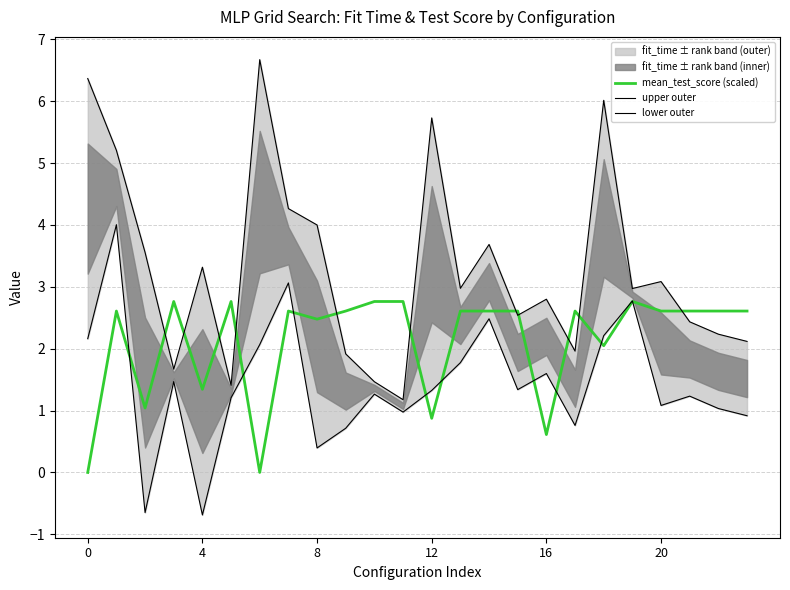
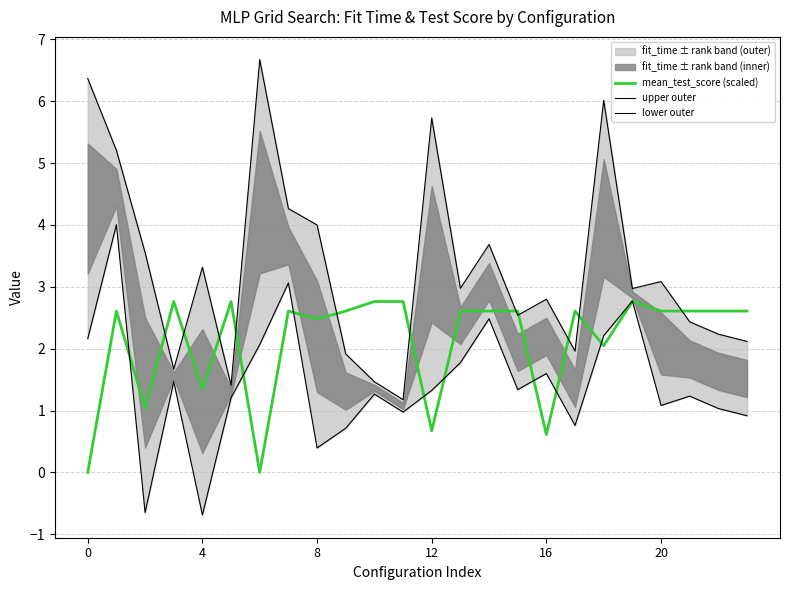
mean_test_score (scaled), 12: 0.9 -> 0.7
